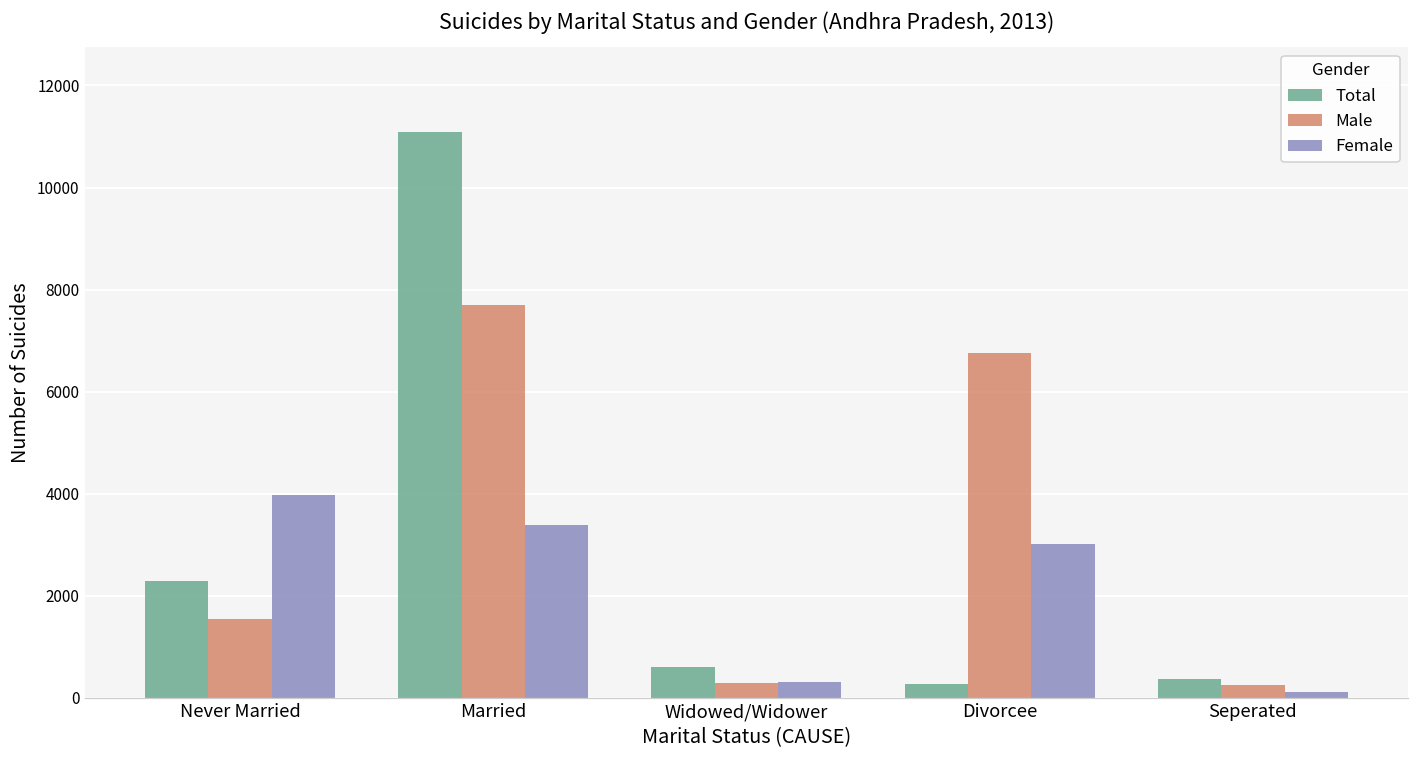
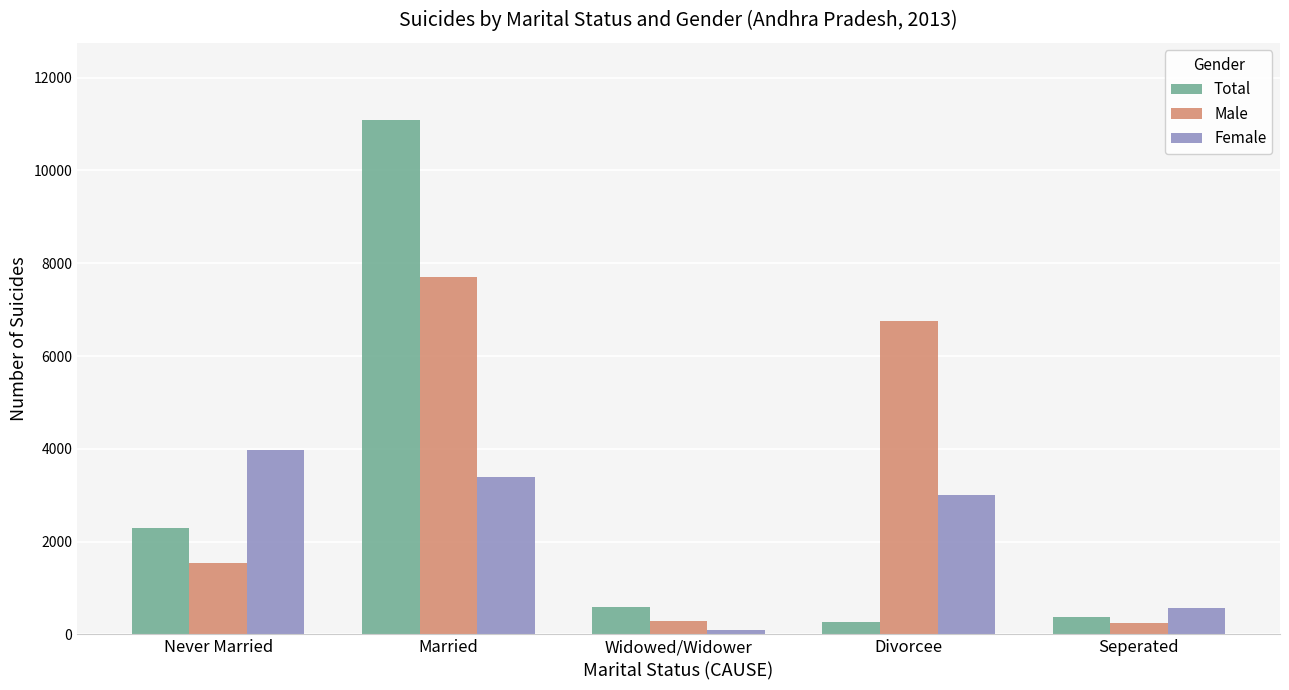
Female, Widowed/Widower: 300 -> 100
Female, Seperated: 100 -> 600
